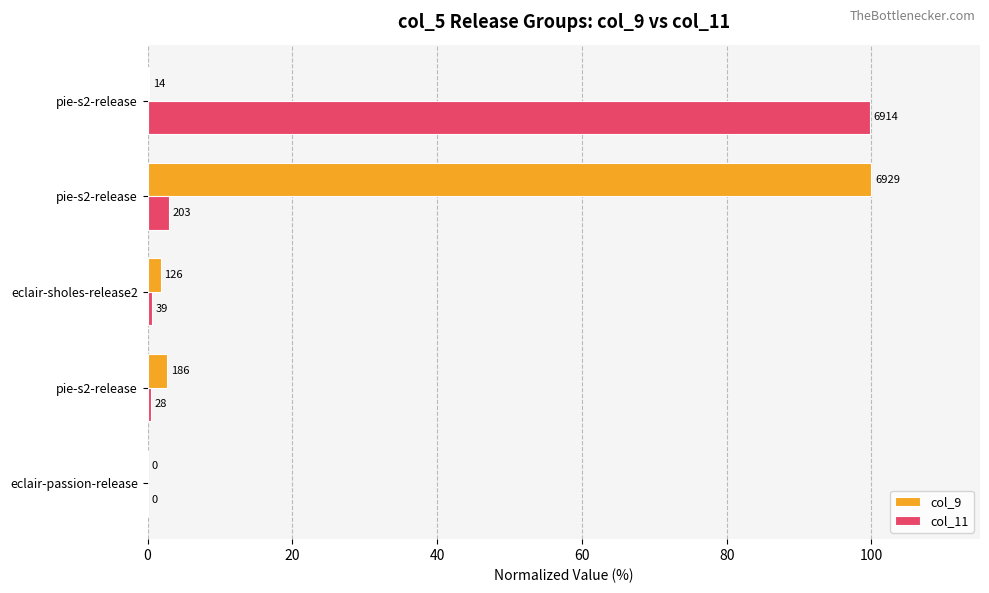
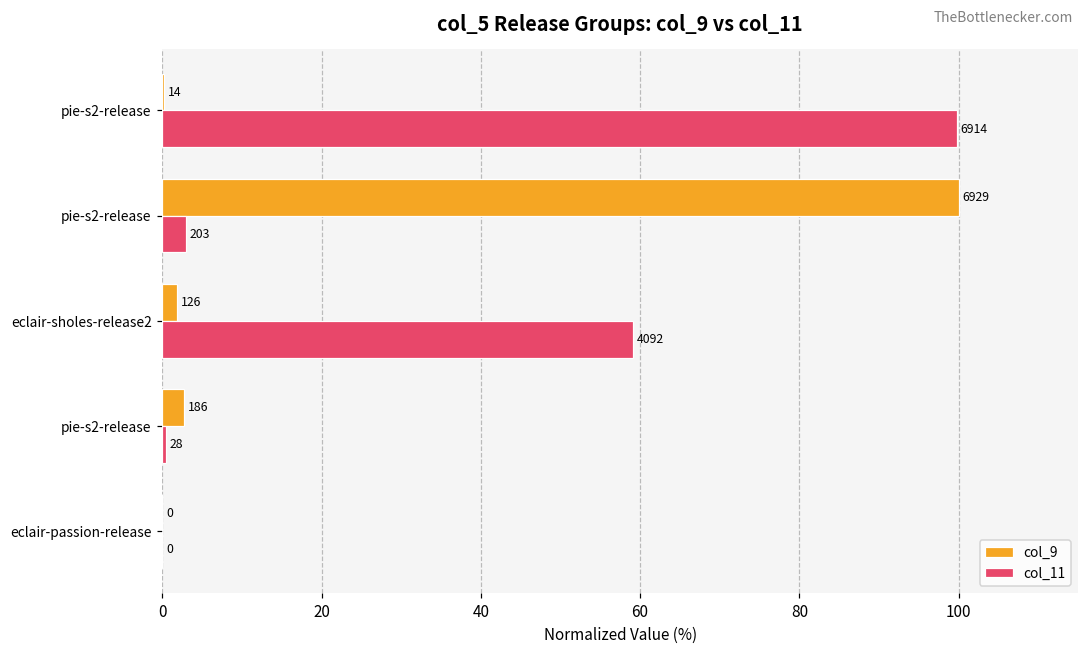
col_11, eclair-sholes-release2: 39 -> 4092
